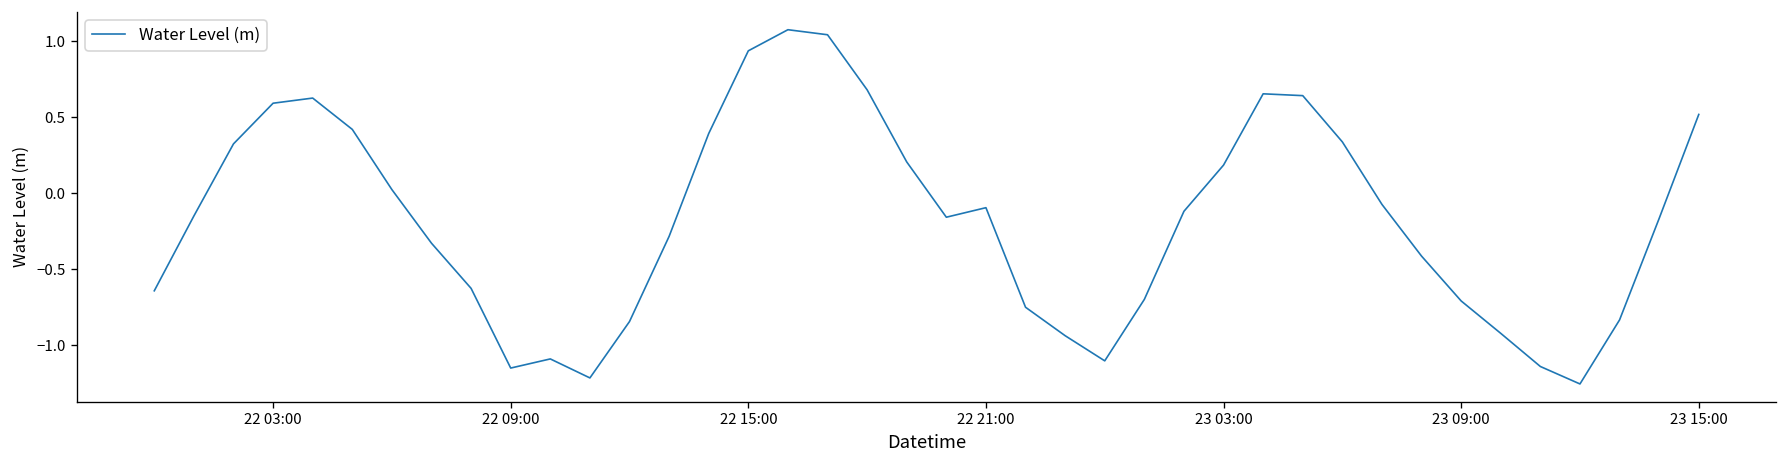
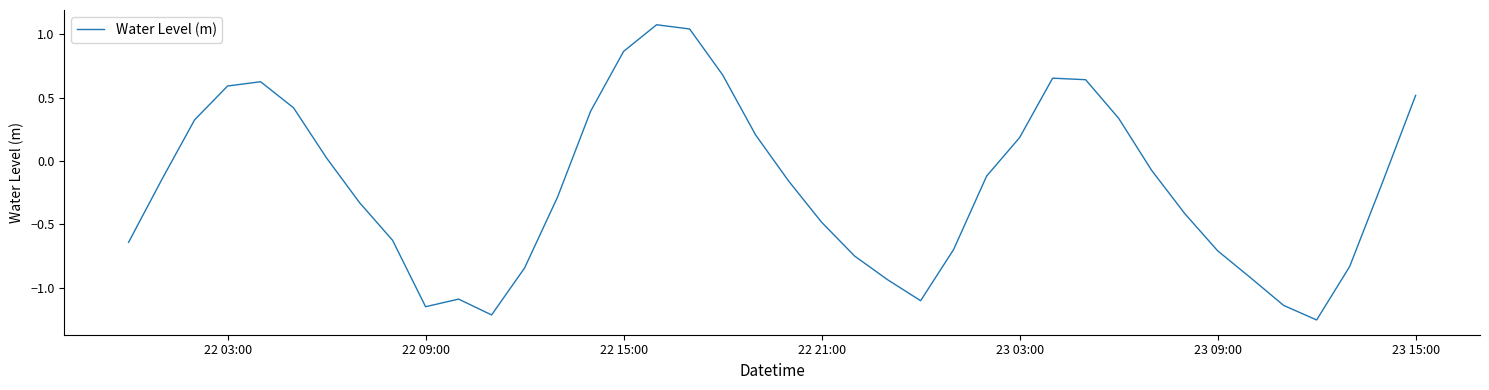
22 15:00: 0.94 -> 0.87
22 21:00: -0.10 -> -0.48
